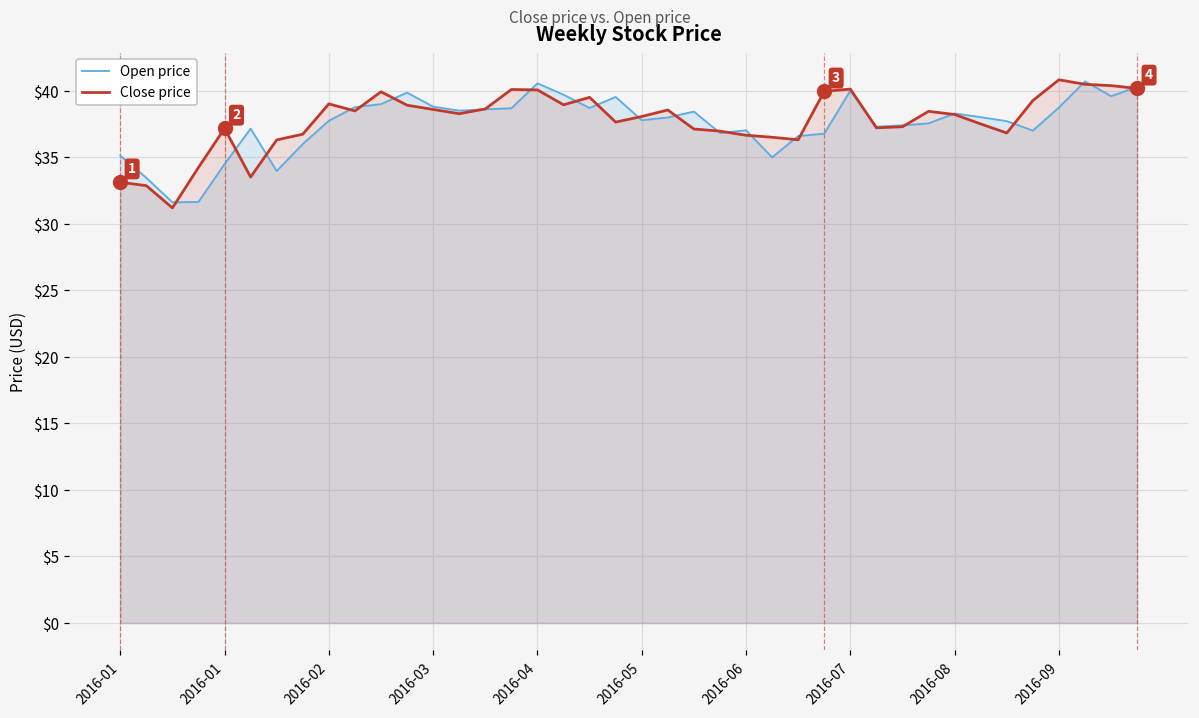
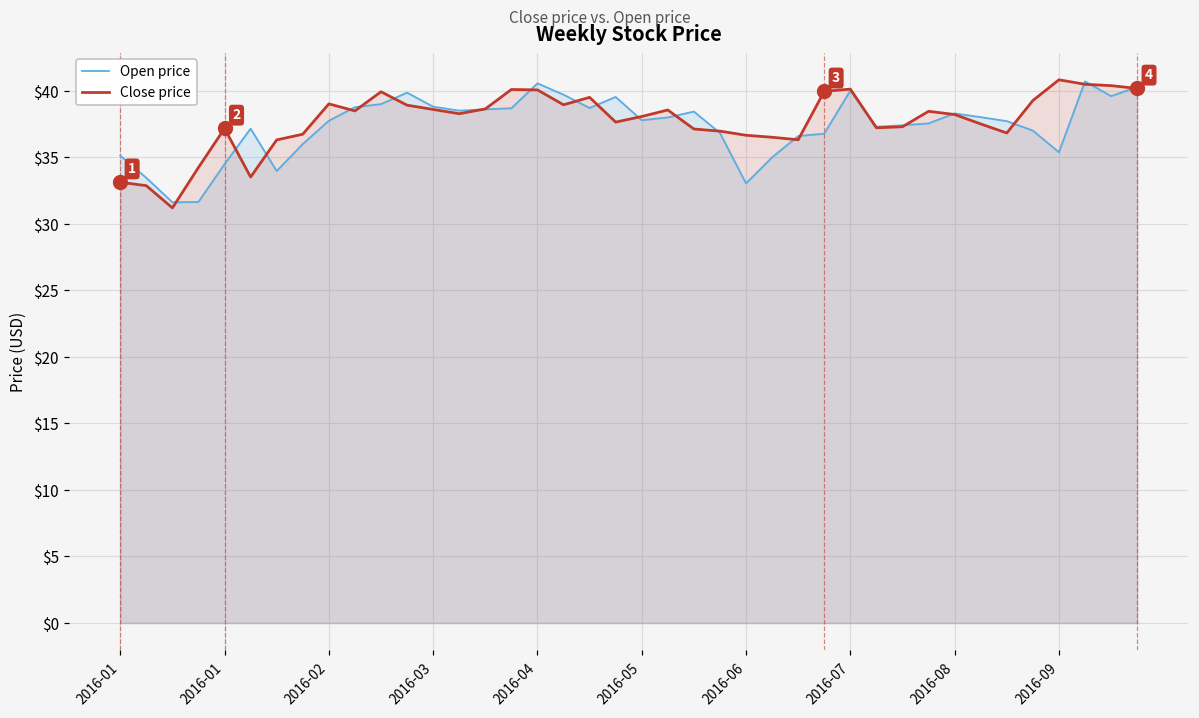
Open price, 2016-06: $37.0 -> $33.0
Open price, 2016-09: $38.8 -> $35.4
